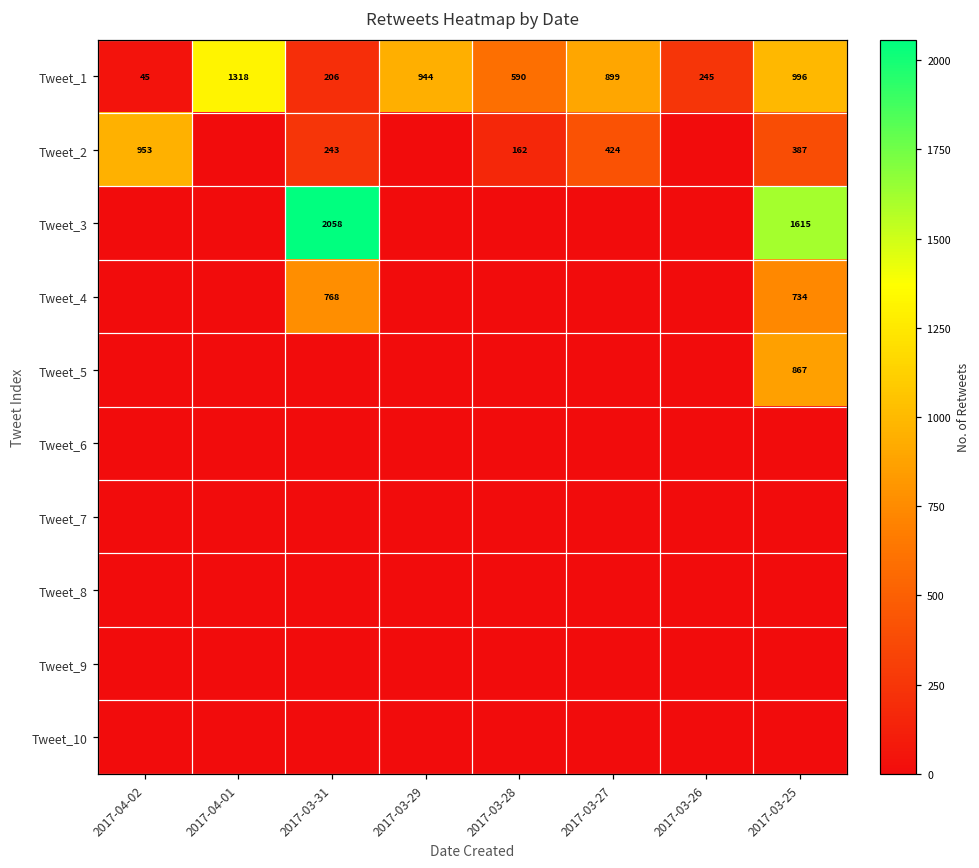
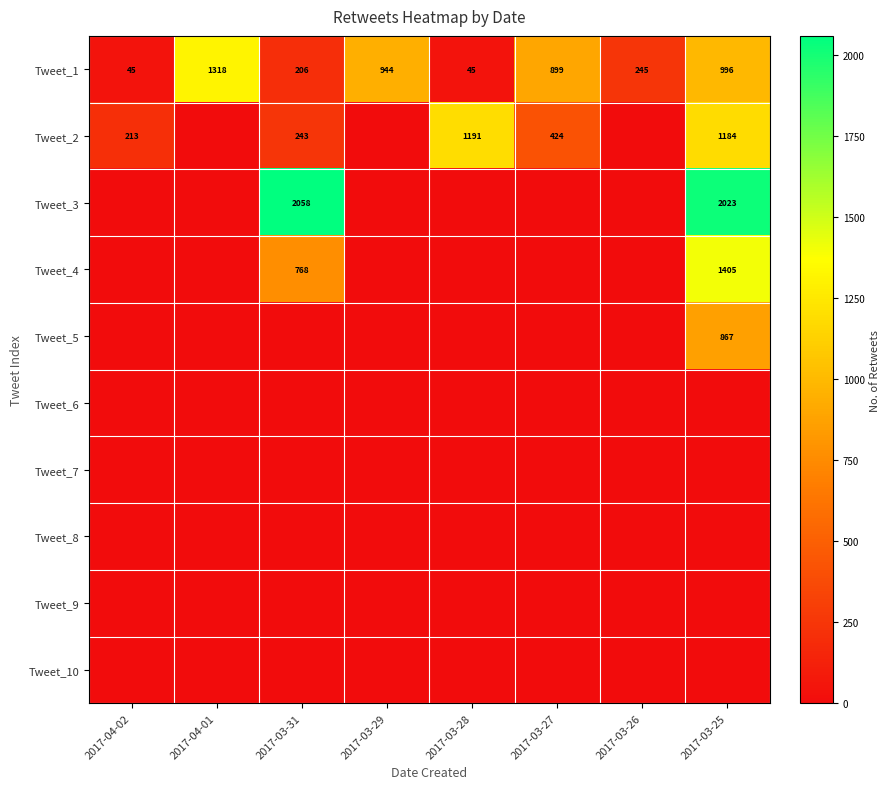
Tweet_1, 2017-03-28: 590 -> 45
Tweet_2, 2017-04-02: 953 -> 213
Tweet_2, 2017-03-28: 162 -> 1191
Tweet_2, 2017-03-25: 387 -> 1184
Tweet_3, 2017-03-25: 1615 -> 2023
Tweet_4, 2017-03-25: 734 -> 1405
